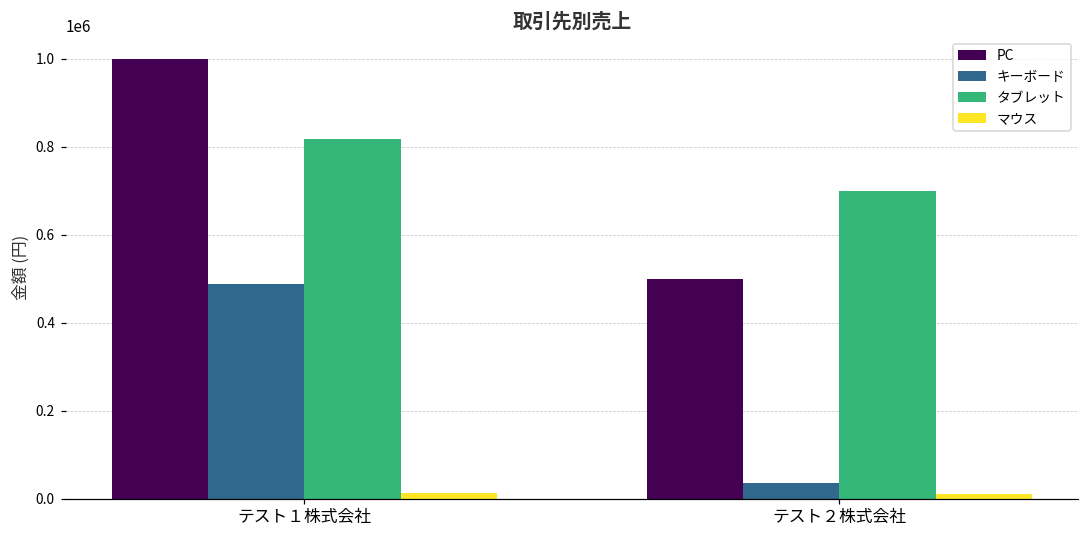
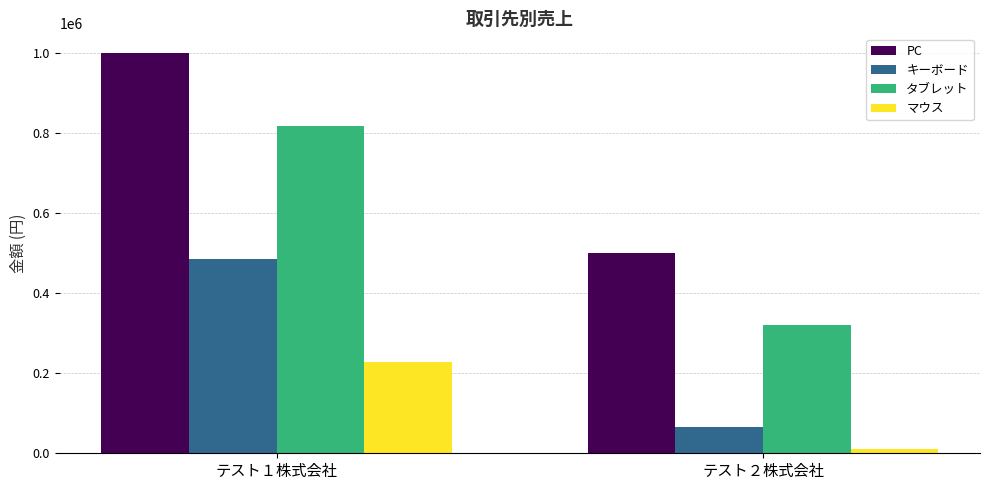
マウス, テスト１株式会社: 10000 -> 230000
キーボード, テスト２株式会社: 40000 -> 60000
タブレット, テスト２株式会社: 700000 -> 320000
